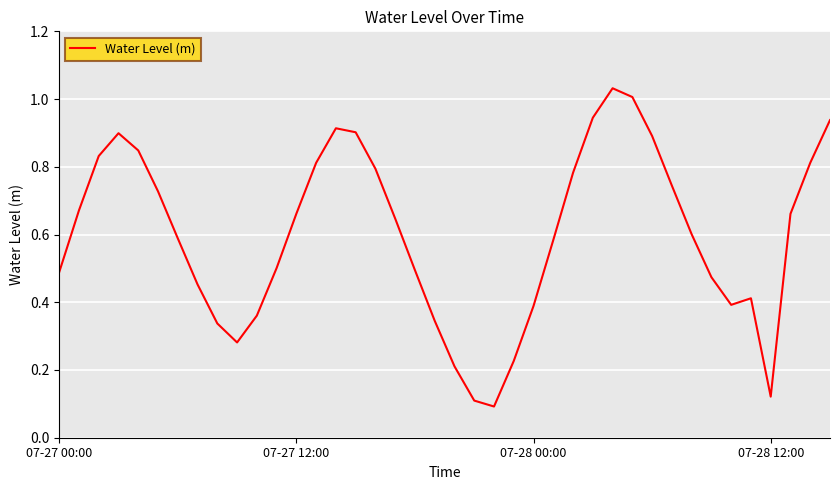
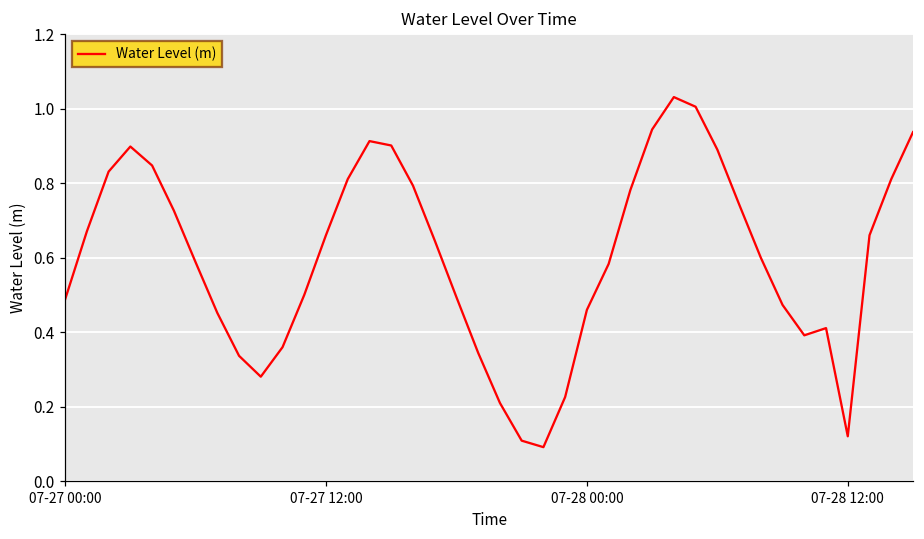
07-28 00:00: 0.39 -> 0.46
